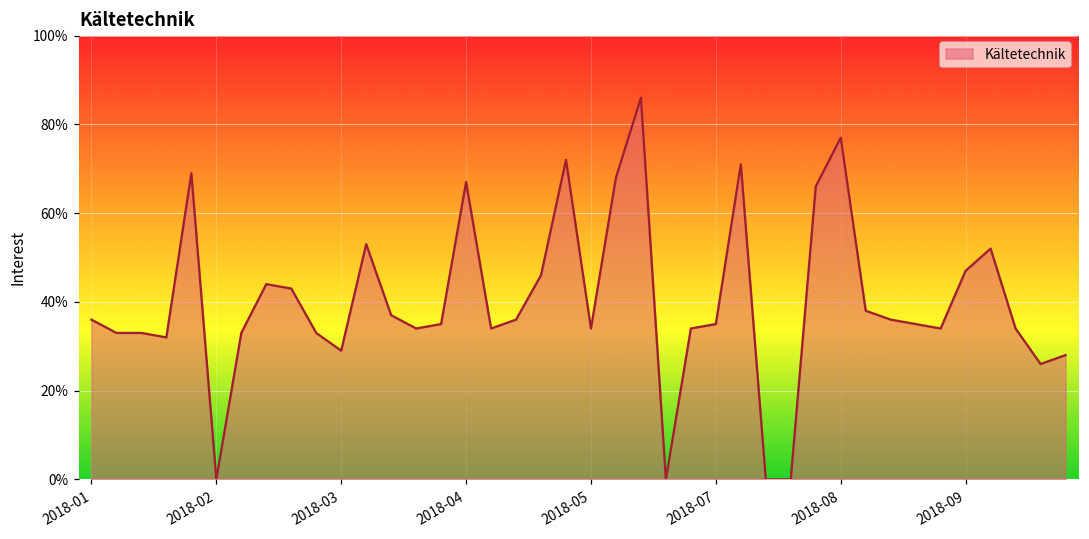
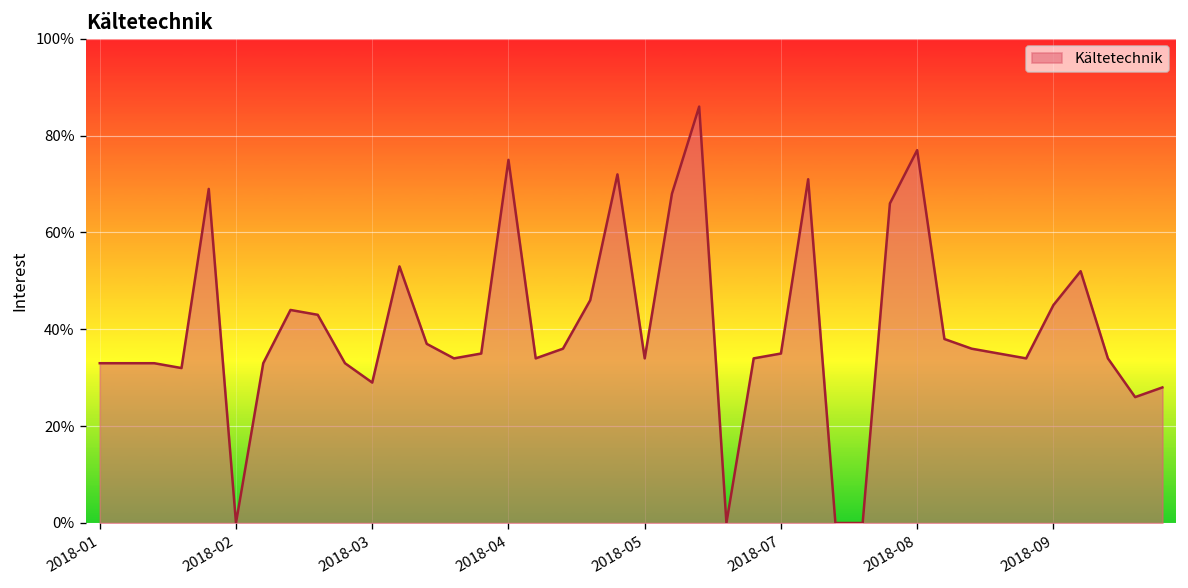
2018-01: 36% -> 33%
2018-04: 67% -> 75%
2018-09: 47% -> 45%
